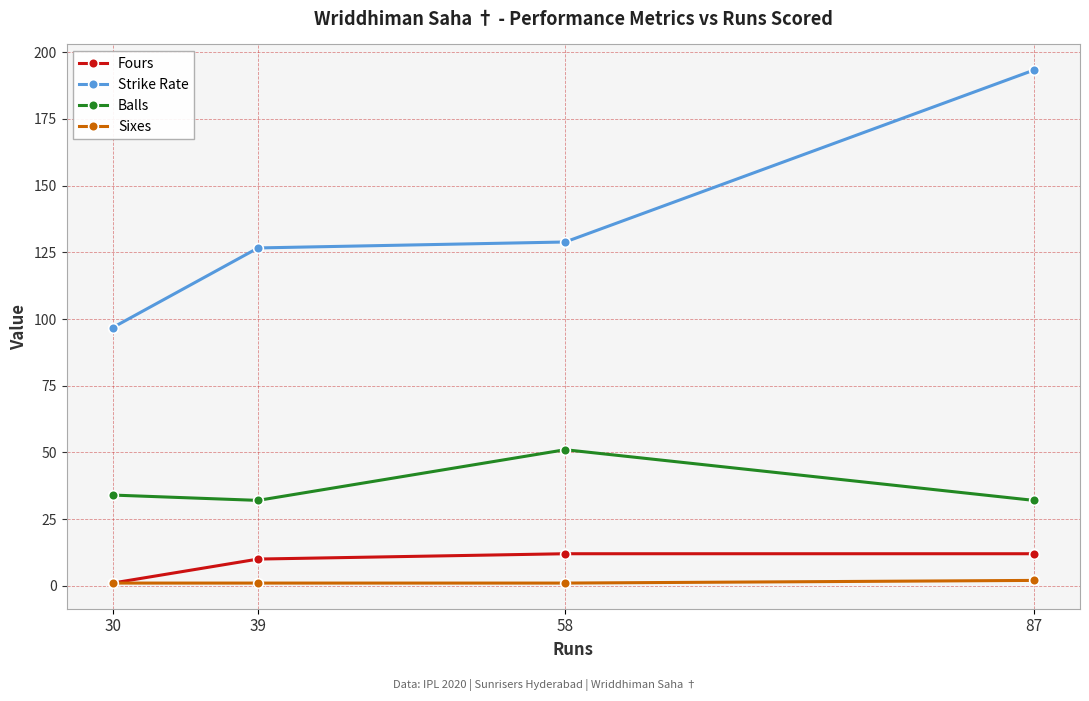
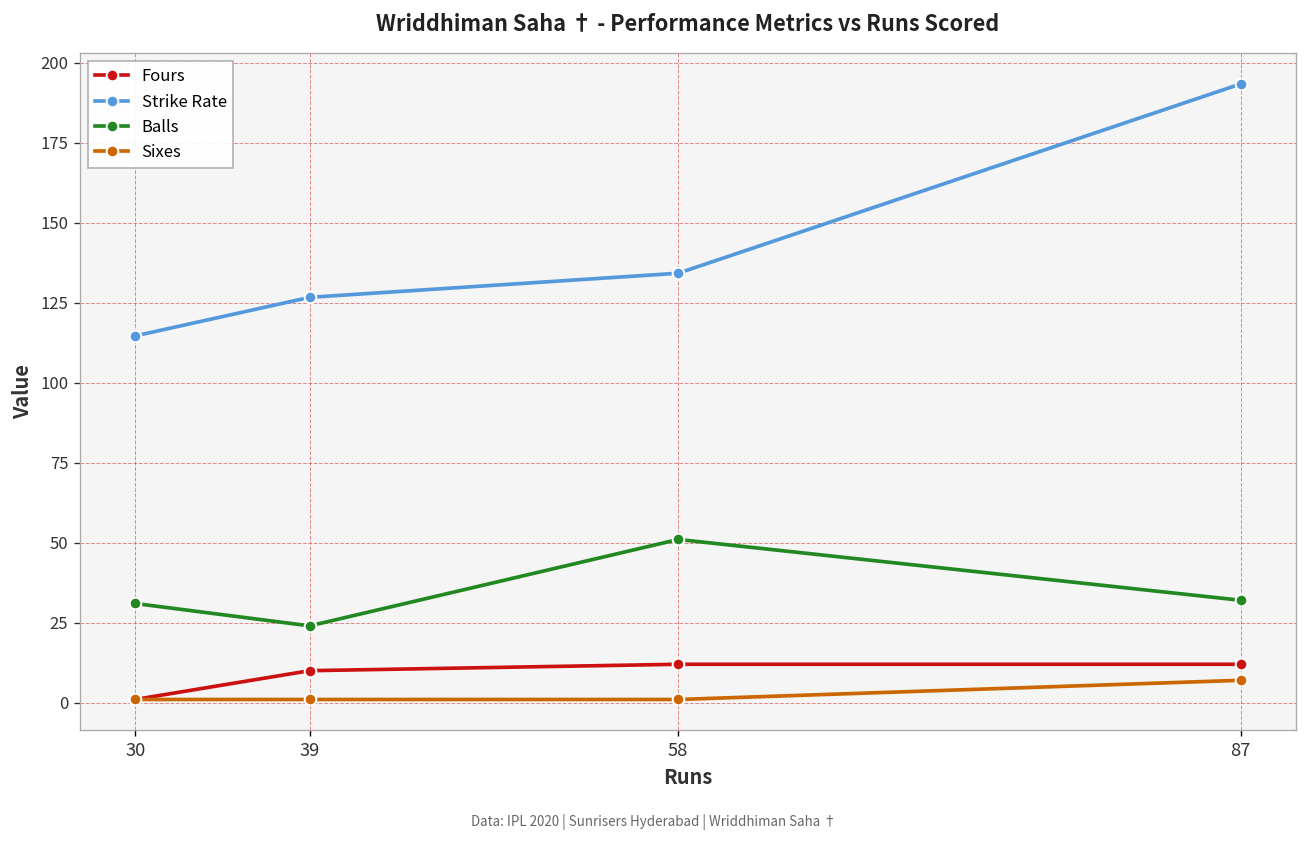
Strike Rate, 30: 97 -> 115
Balls, 30: 34 -> 31
Balls, 39: 32 -> 24
Strike Rate, 58: 129 -> 134
Sixes, 87: 2 -> 7
